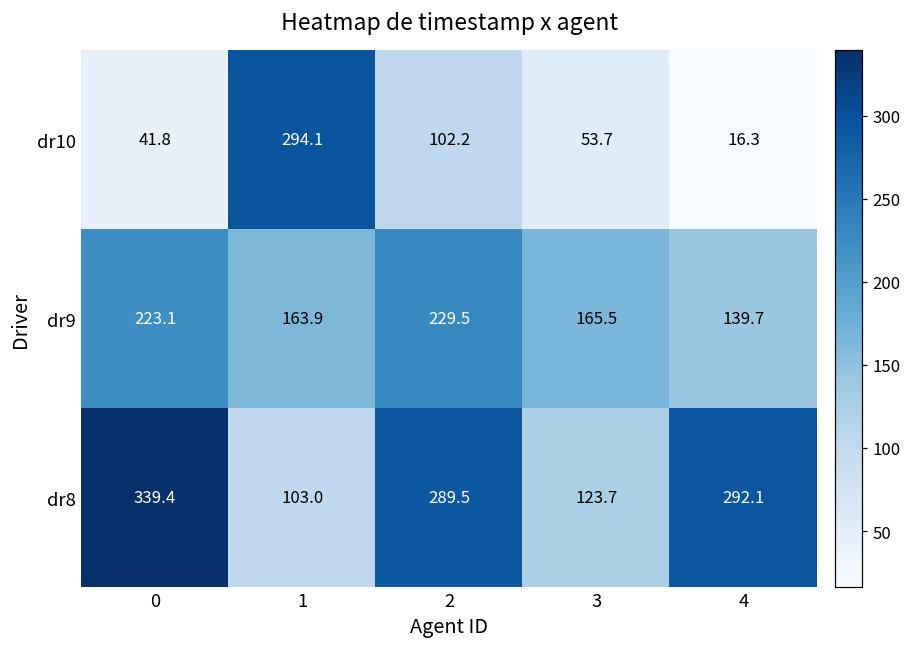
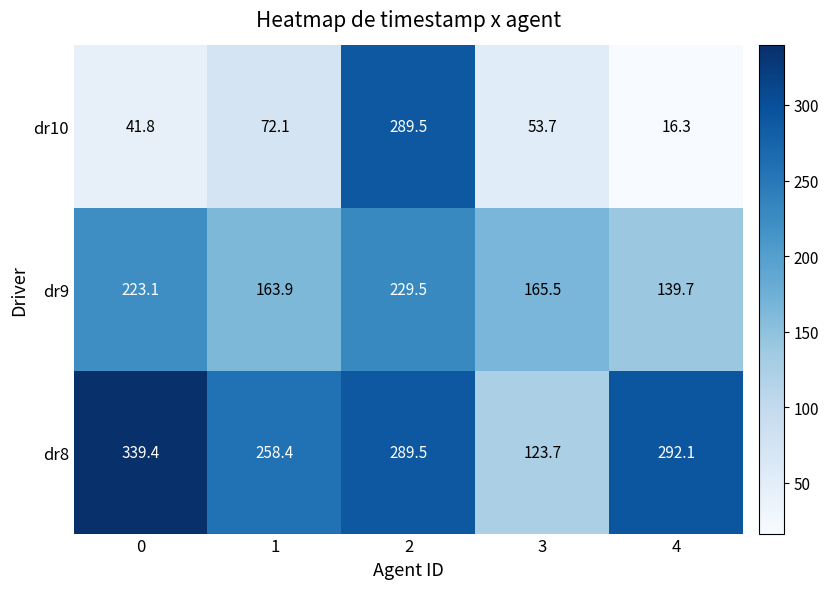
dr10, 1: 294.1 -> 72.1
dr10, 2: 102.2 -> 289.5
dr8, 1: 103.0 -> 258.4
